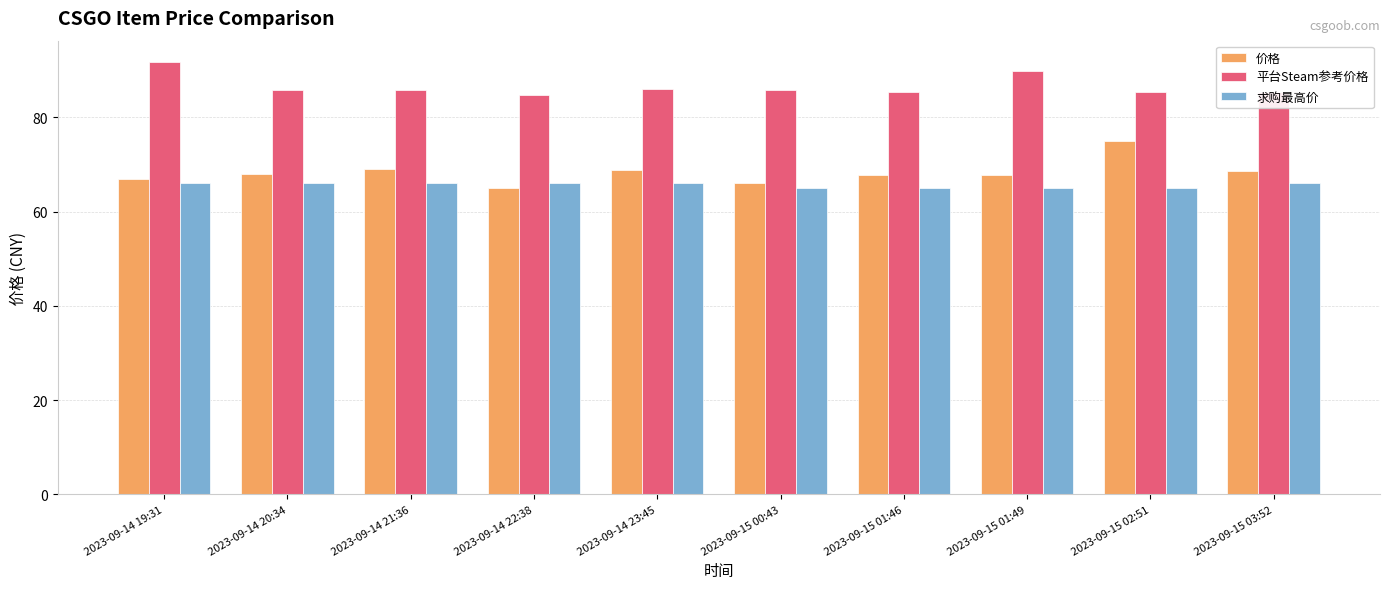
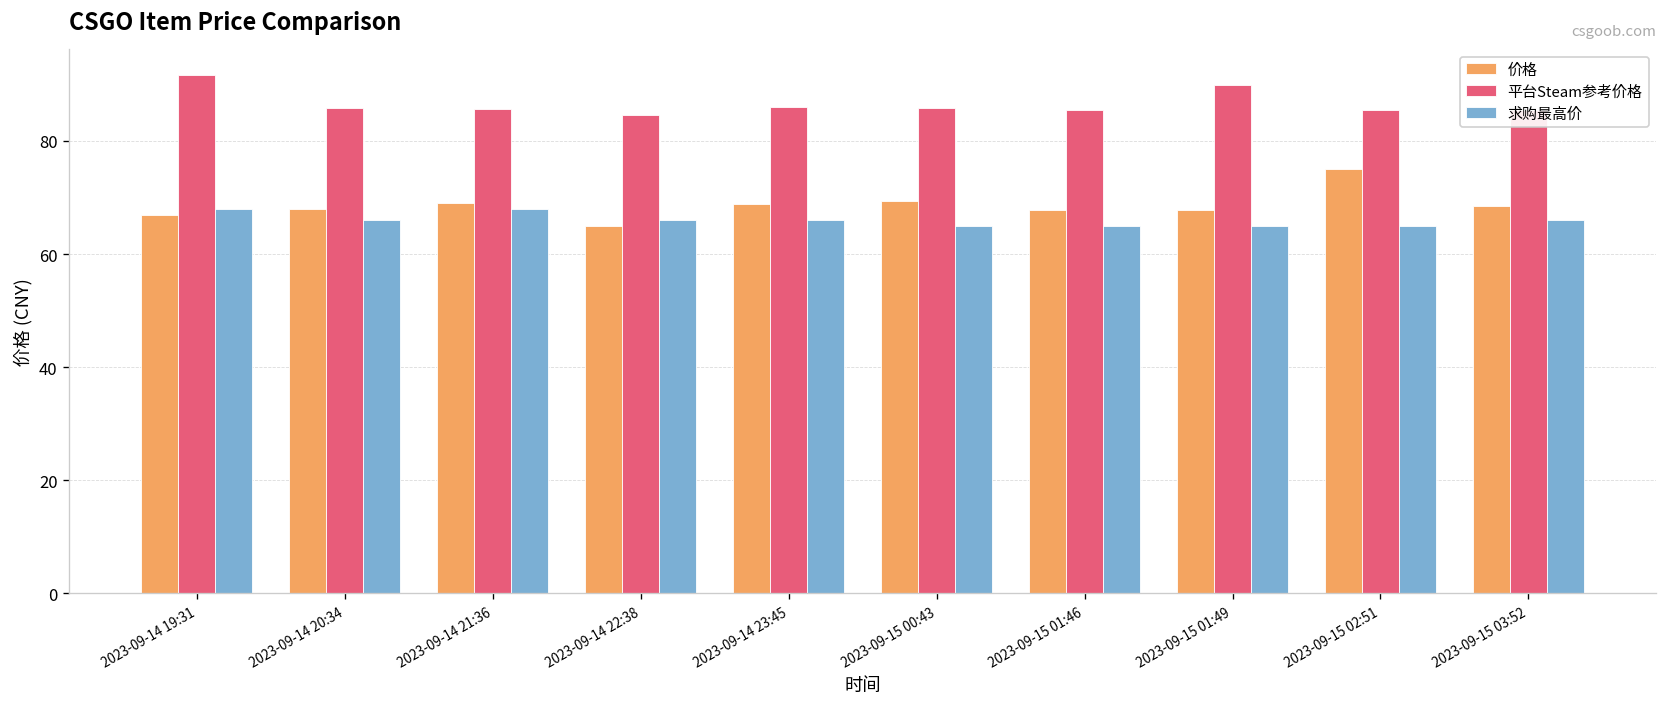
求购最高价, 2023-09-14 19:31: 66 -> 68
求购最高价, 2023-09-14 21:36: 66 -> 68
价格, 2023-09-15 00:43: 66 -> 69
